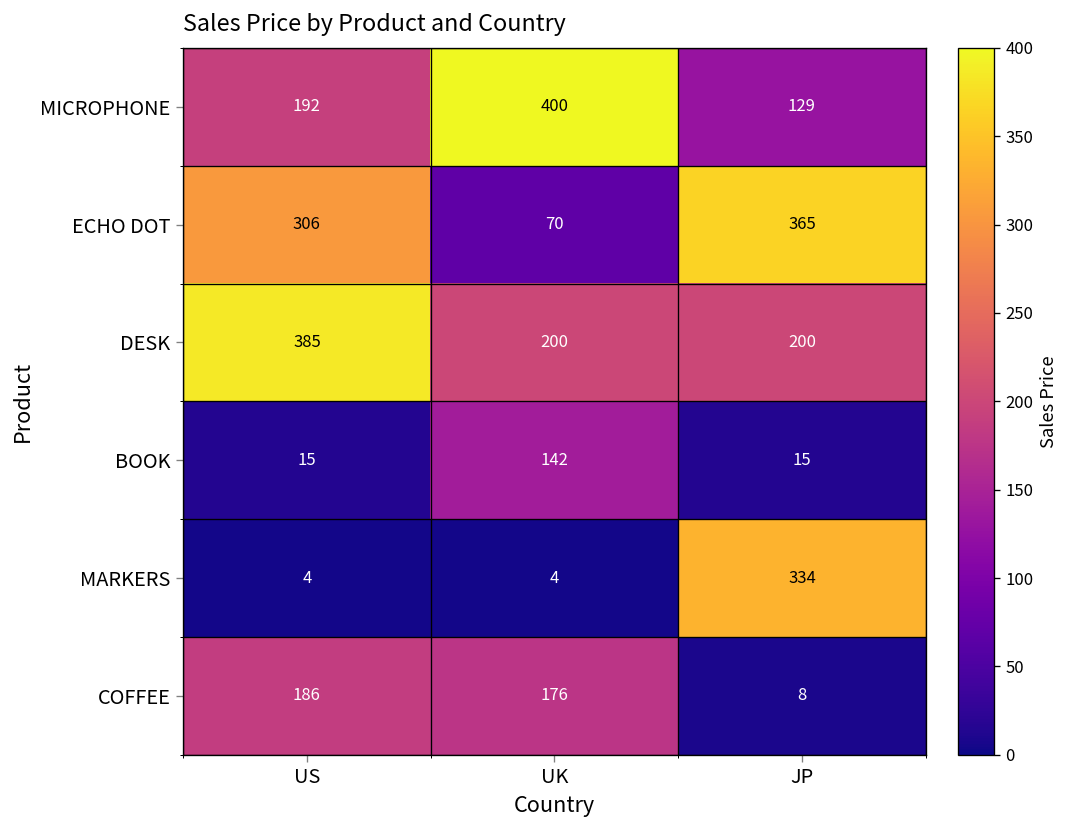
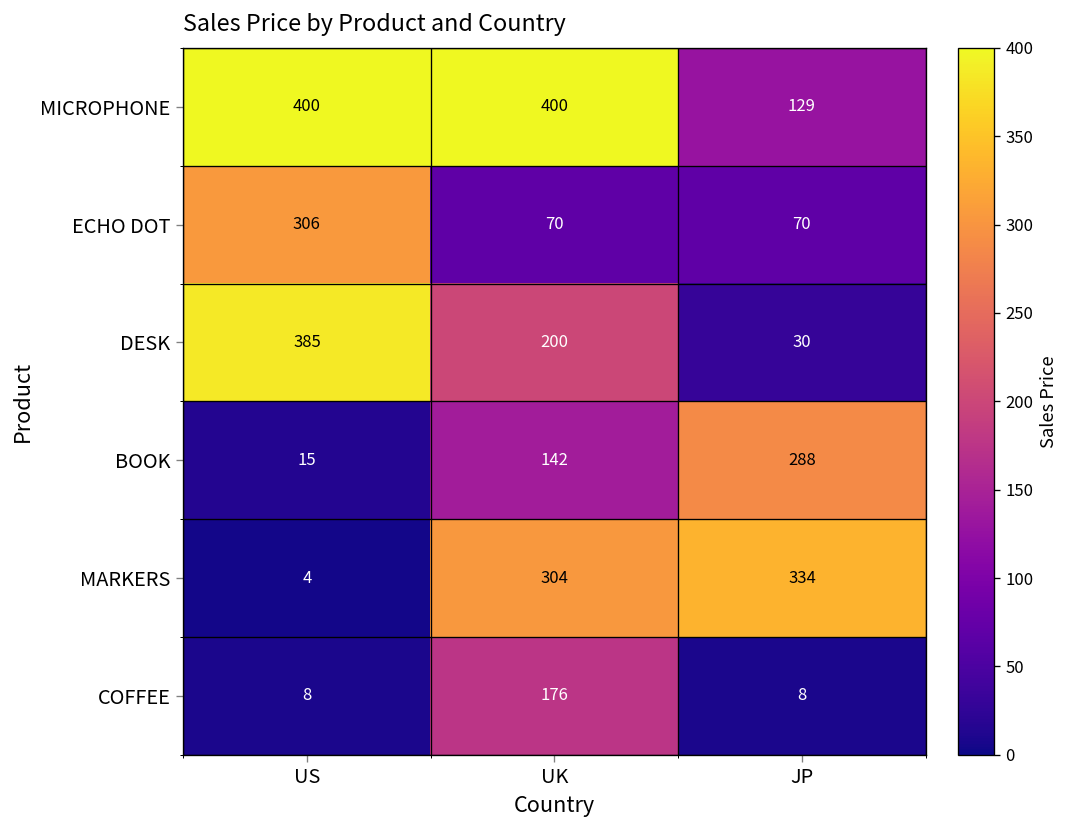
MICROPHONE, US: 192 -> 400
ECHO DOT, JP: 365 -> 70
DESK, JP: 200 -> 30
BOOK, JP: 15 -> 288
MARKERS, UK: 4 -> 304
COFFEE, US: 186 -> 8
